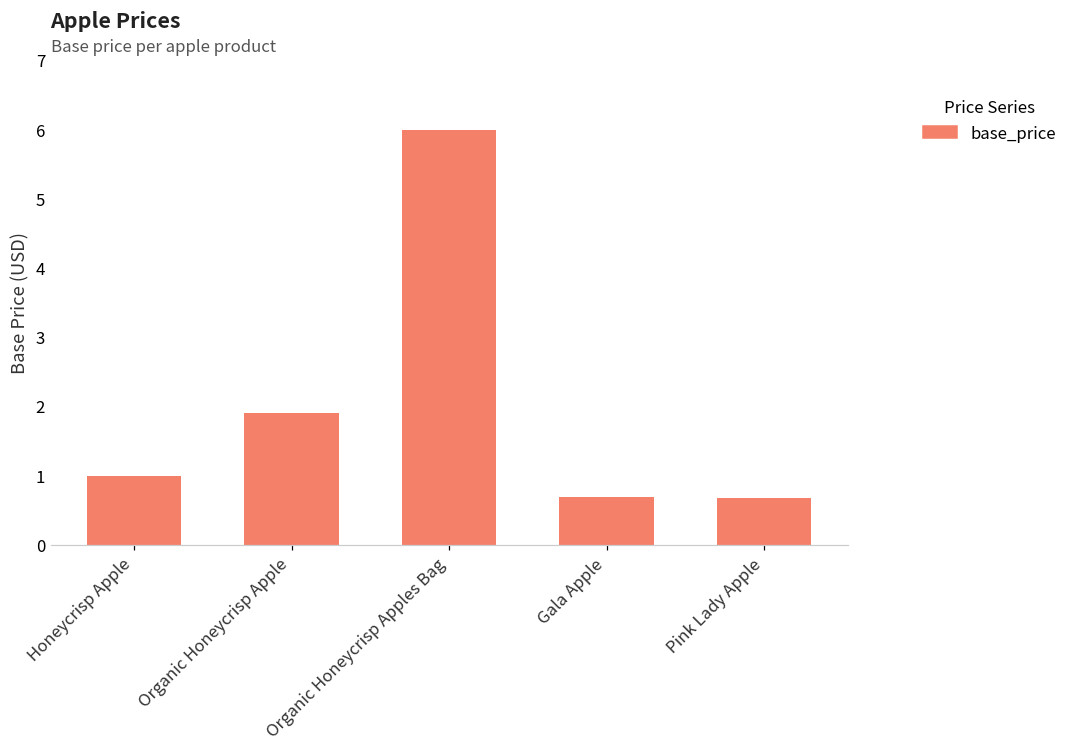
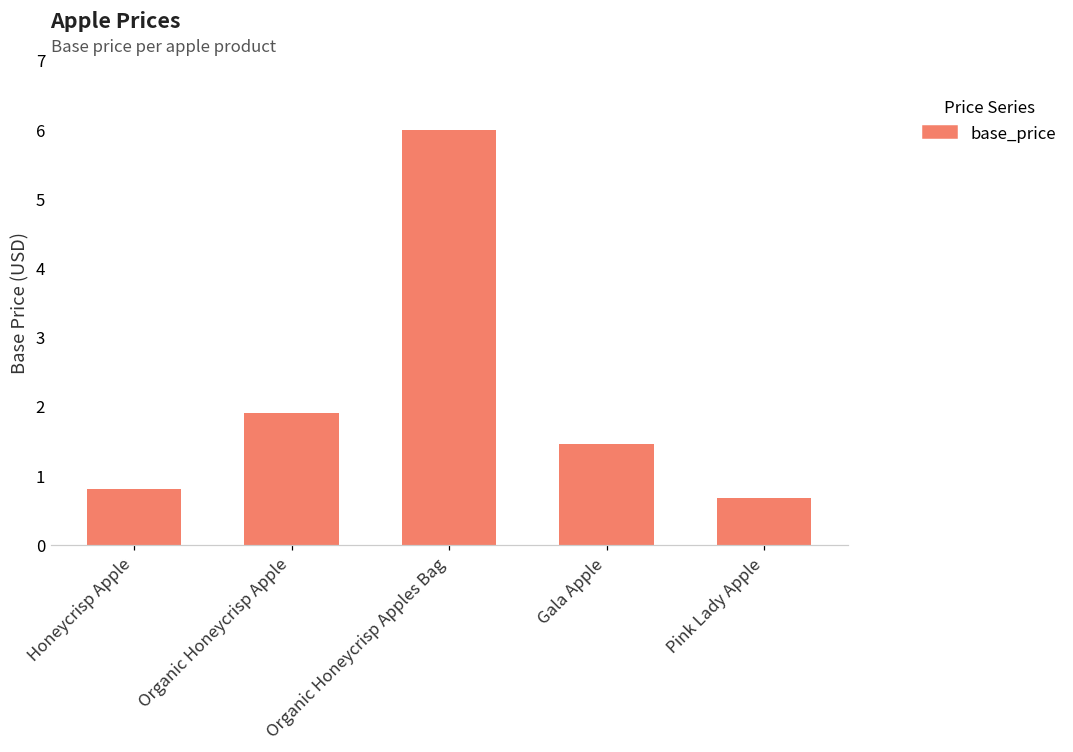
Honeycrisp Apple: 1.0 -> 0.8
Gala Apple: 0.7 -> 1.5
